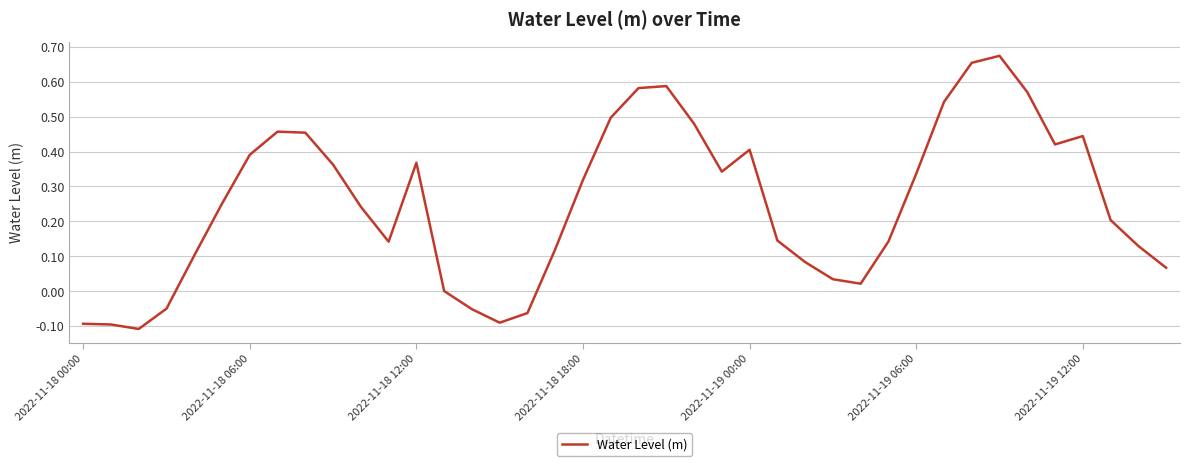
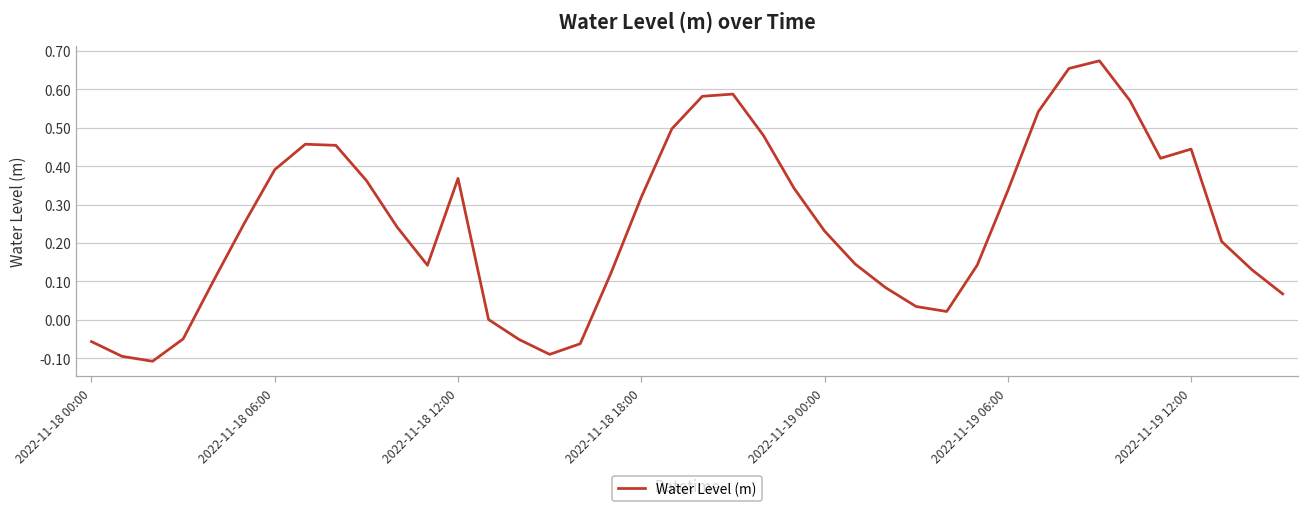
2022-11-18 00:00: -0.09 -> -0.06
2022-11-19 00:00: 0.41 -> 0.23
